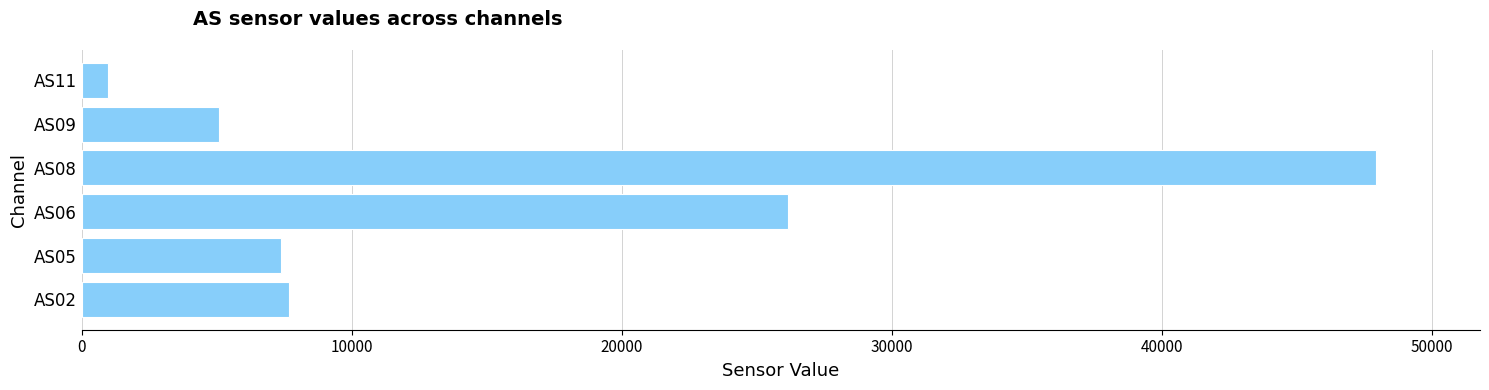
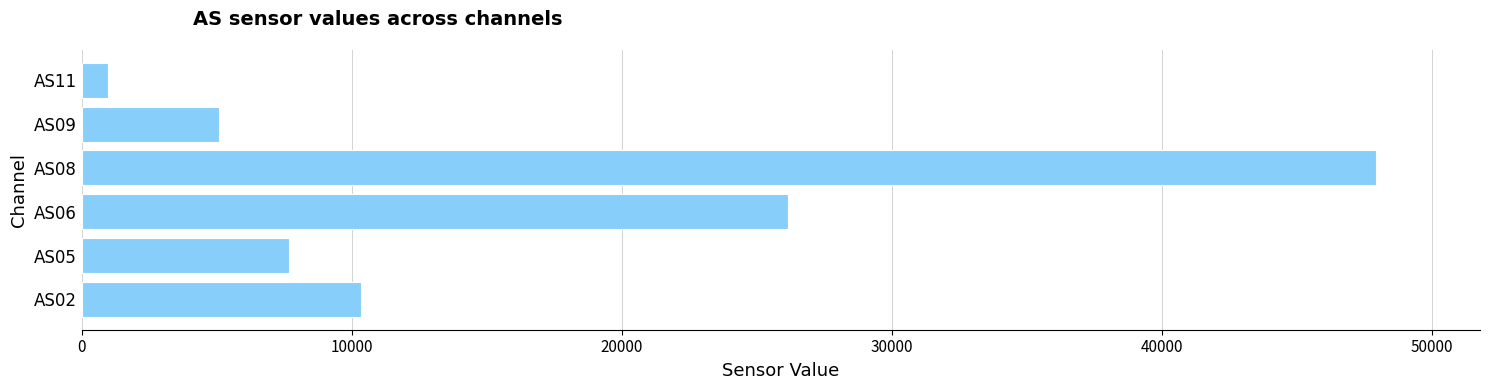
AS05: 7400 -> 7700
AS02: 7700 -> 10400
